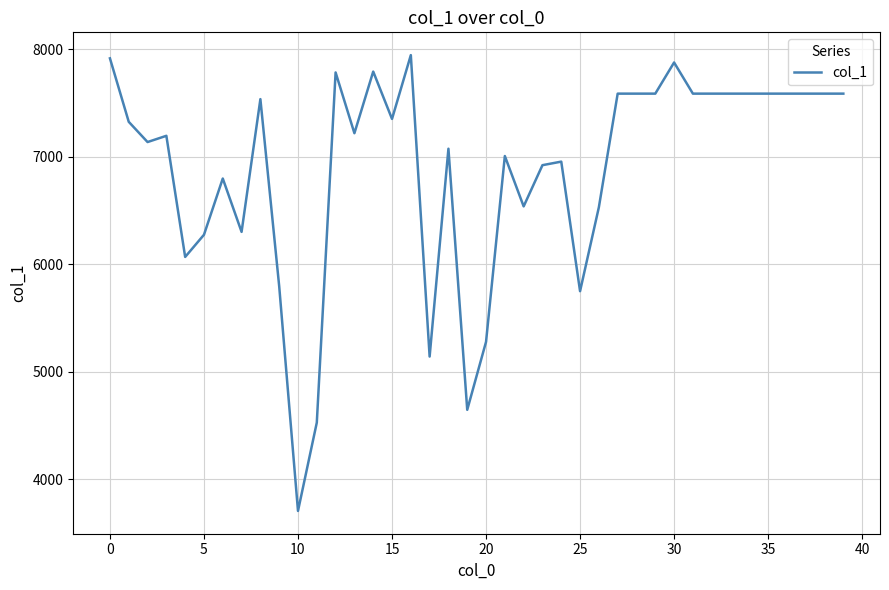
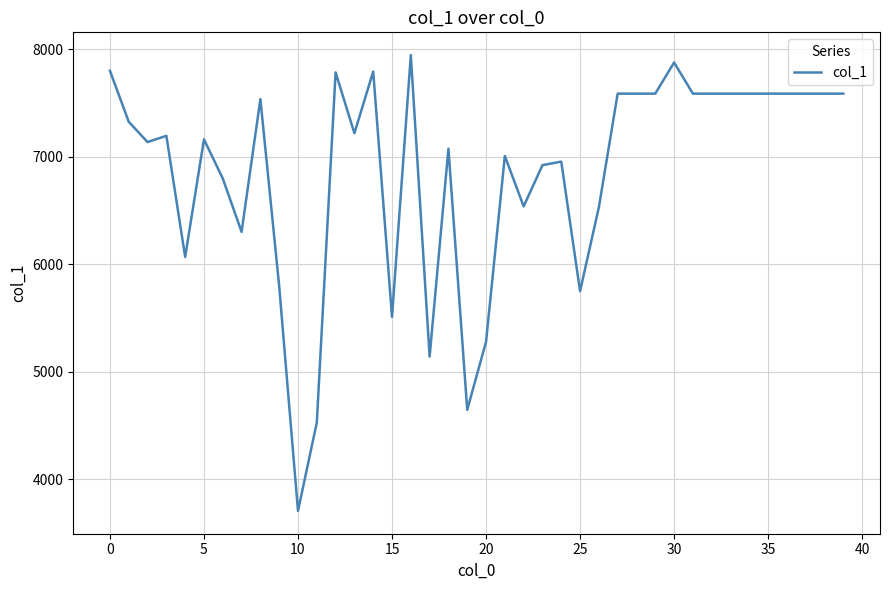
0: 7910 -> 7800
5: 6270 -> 7160
15: 7350 -> 5510
